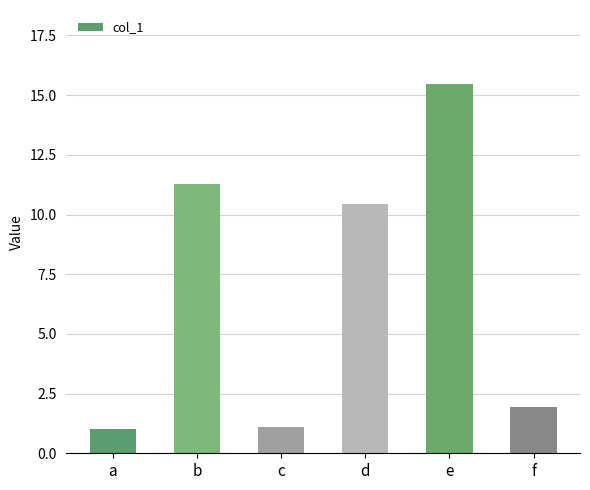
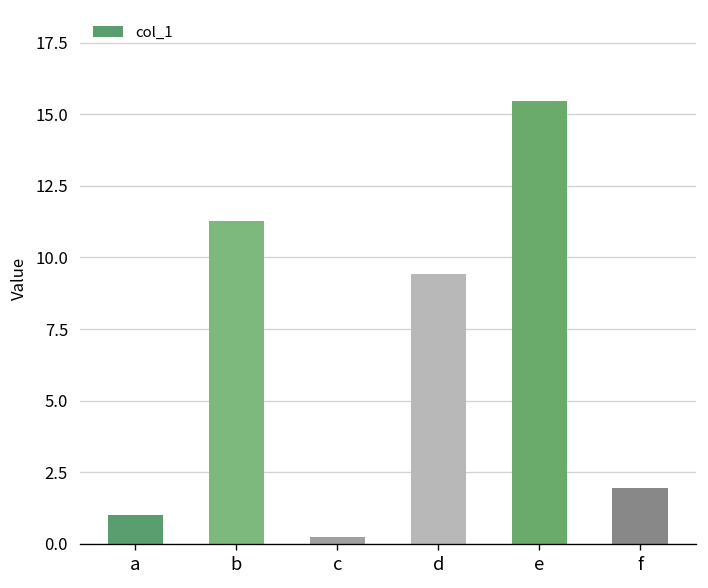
c: 1.1 -> 0.2
d: 10.4 -> 9.4
